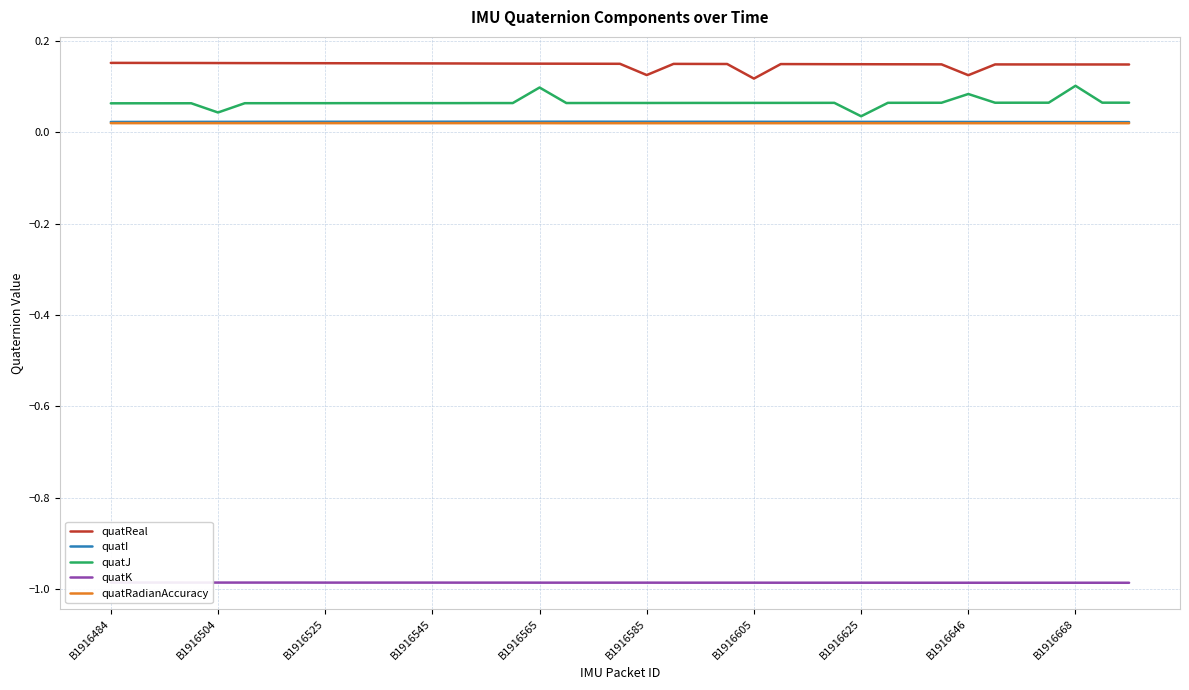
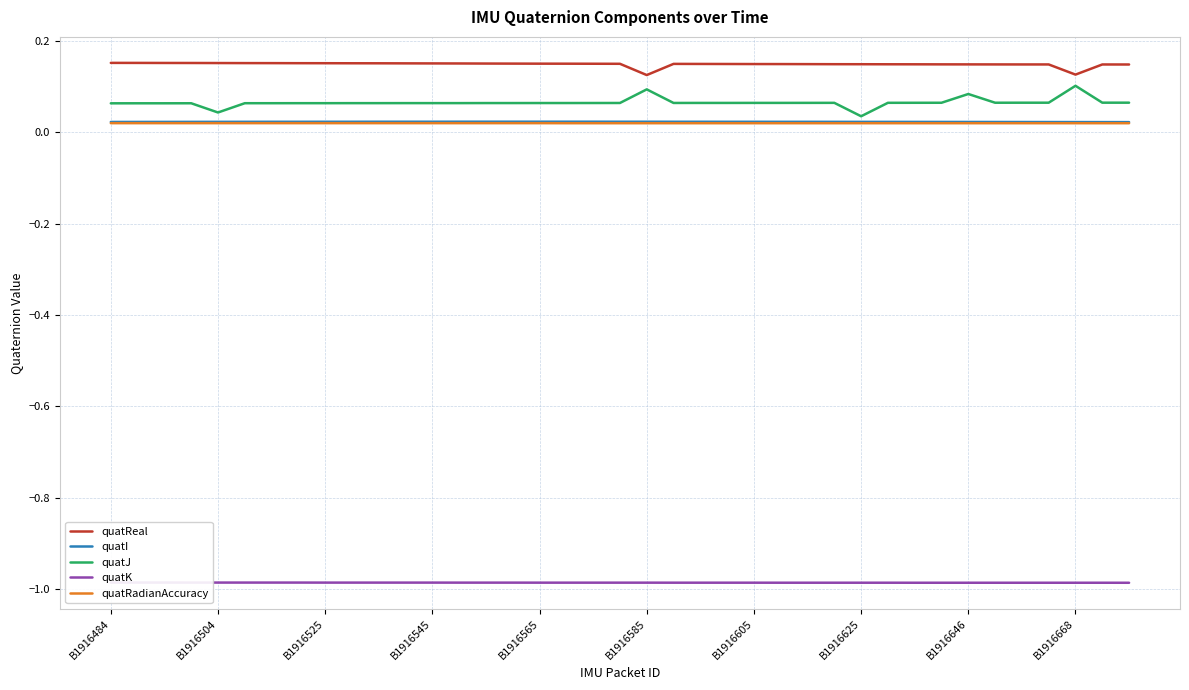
quatJ, B1916565: 0.10 -> 0.06
quatJ, B1916585: 0.06 -> 0.09
quatReal, B1916605: 0.12 -> 0.15
quatReal, B1916646: 0.13 -> 0.15
quatReal, B1916668: 0.15 -> 0.13
